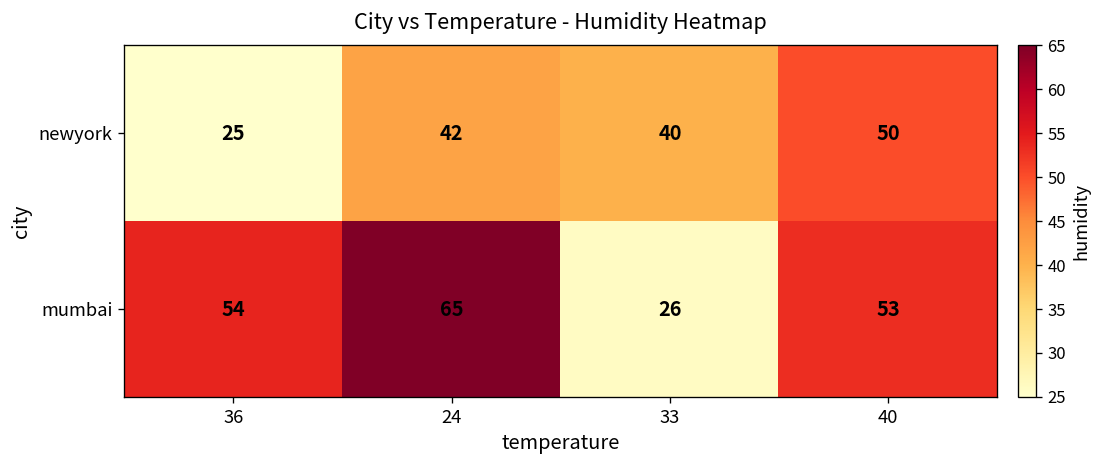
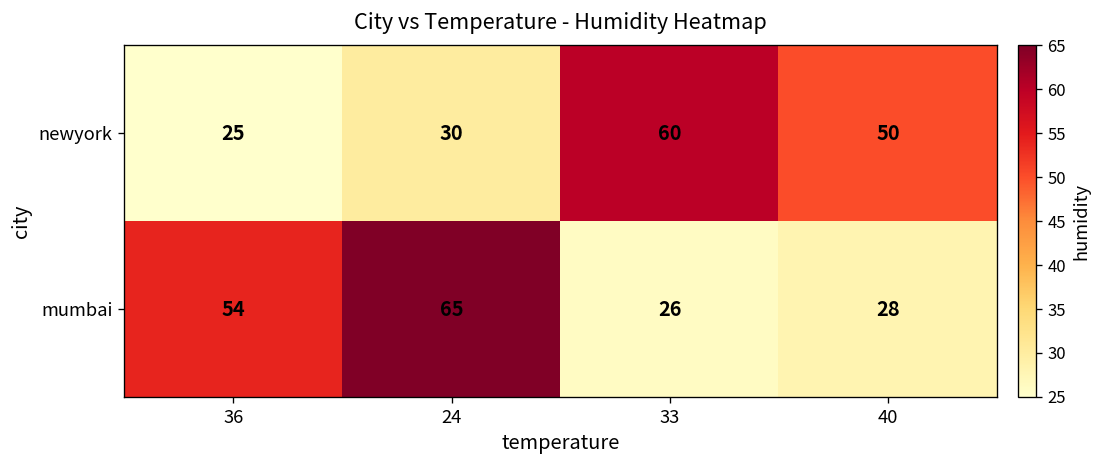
newyork, 24: 42 -> 30
newyork, 33: 40 -> 60
mumbai, 40: 53 -> 28
